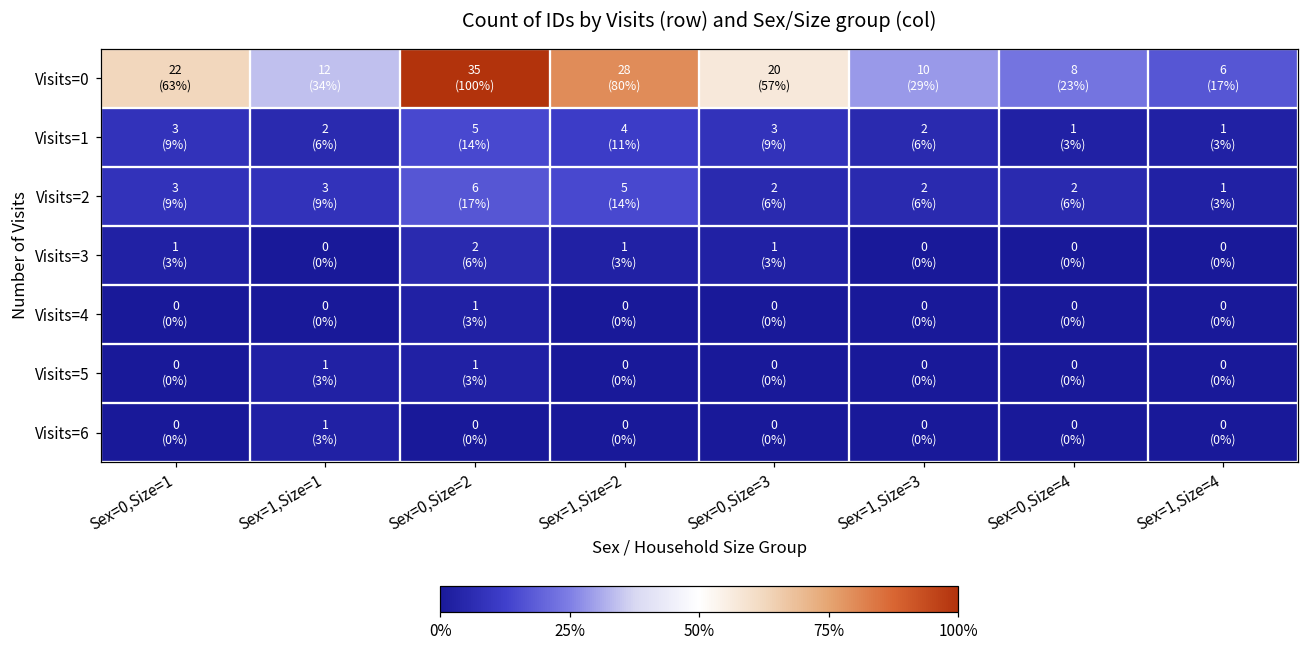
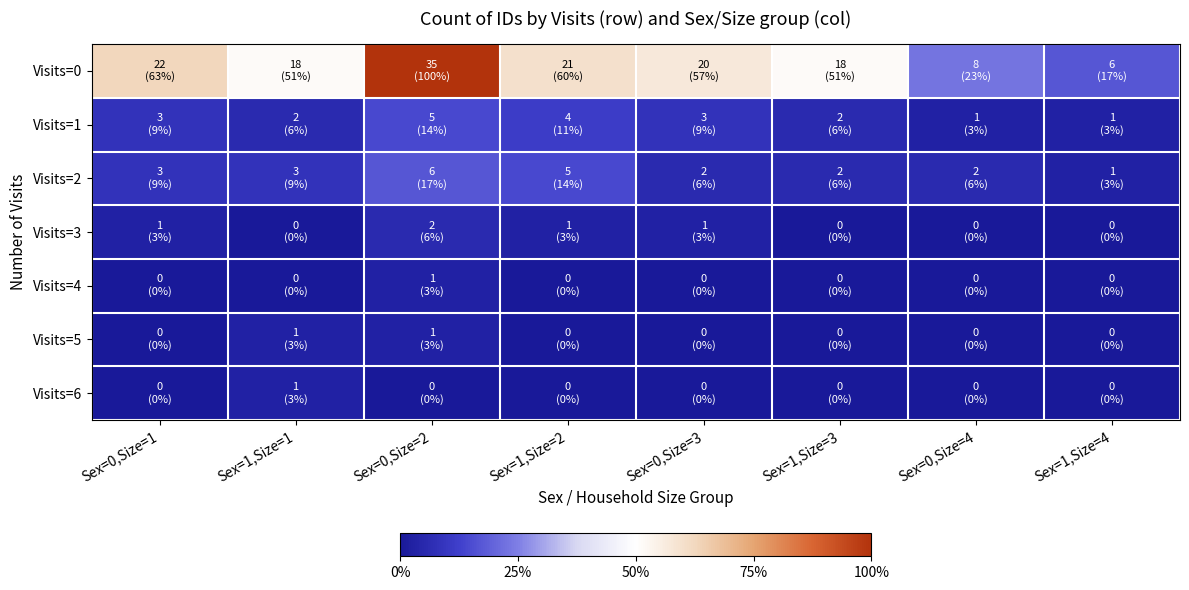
Visits=0, Sex=1,Size=1: 12 (34%) -> 18 (51%)
Visits=0, Sex=1,Size=2: 28 (80%) -> 21 (60%)
Visits=0, Sex=1,Size=3: 10 (29%) -> 18 (51%)
